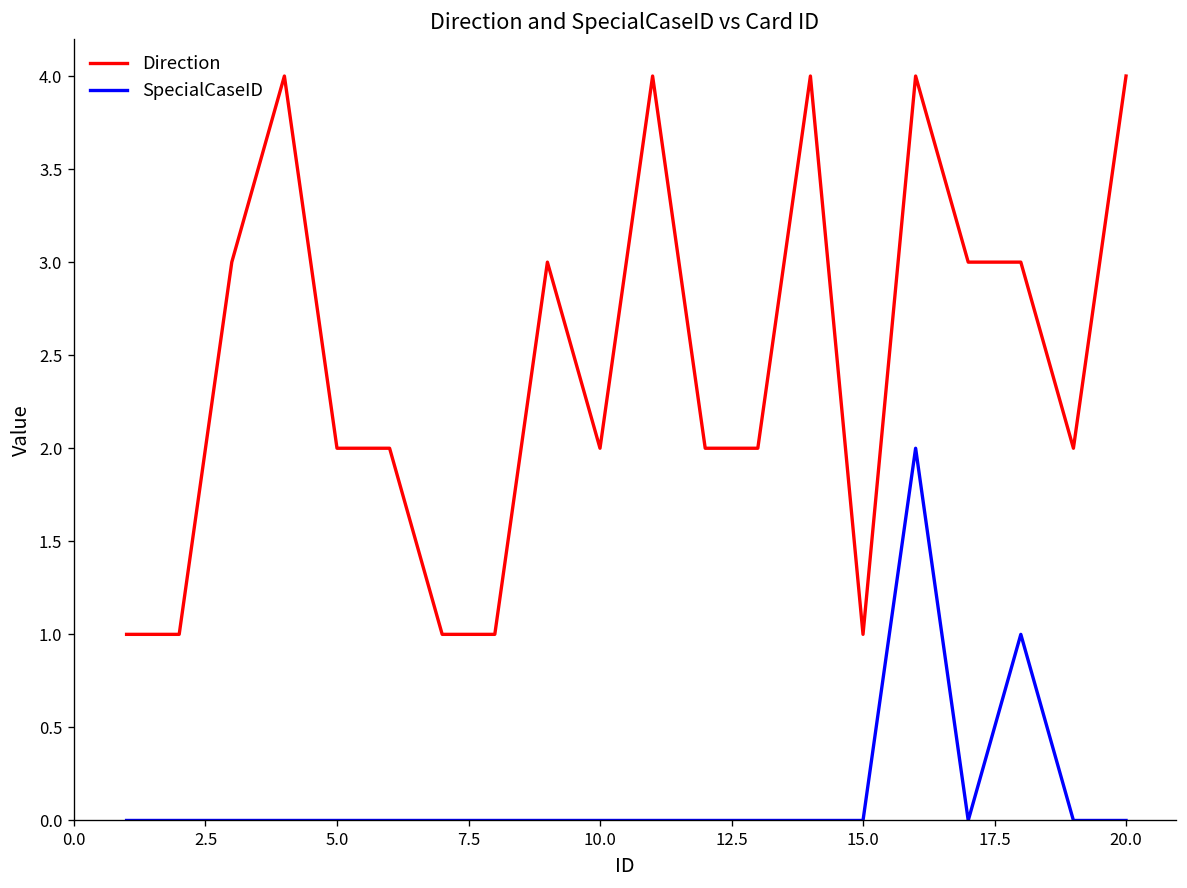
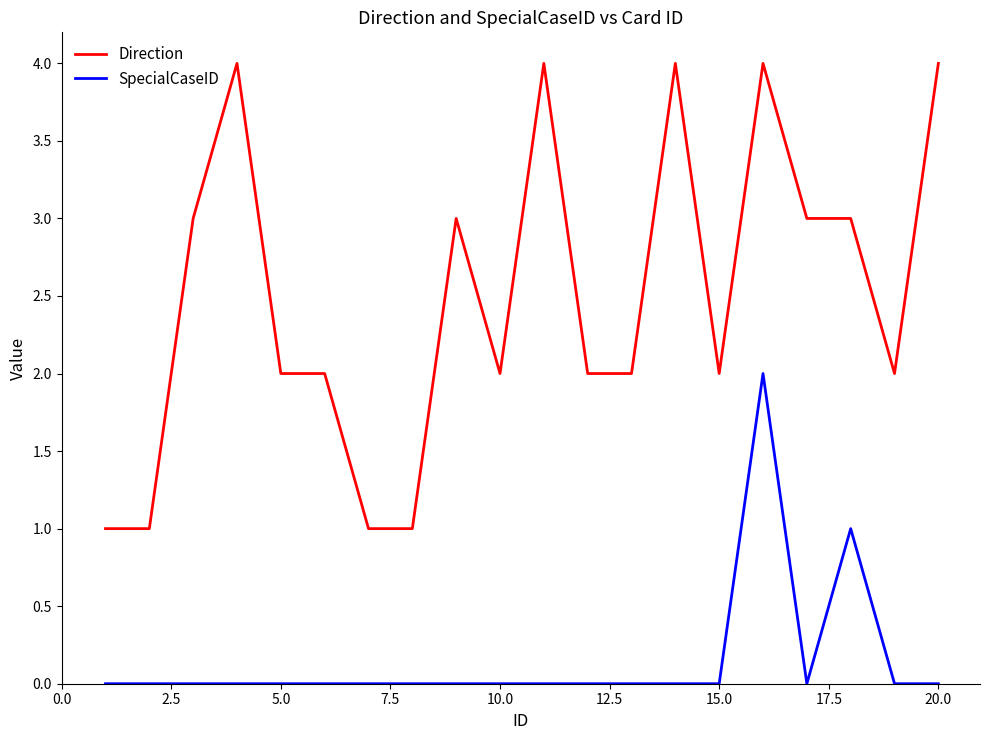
Direction, 15.0: 1 -> 2
